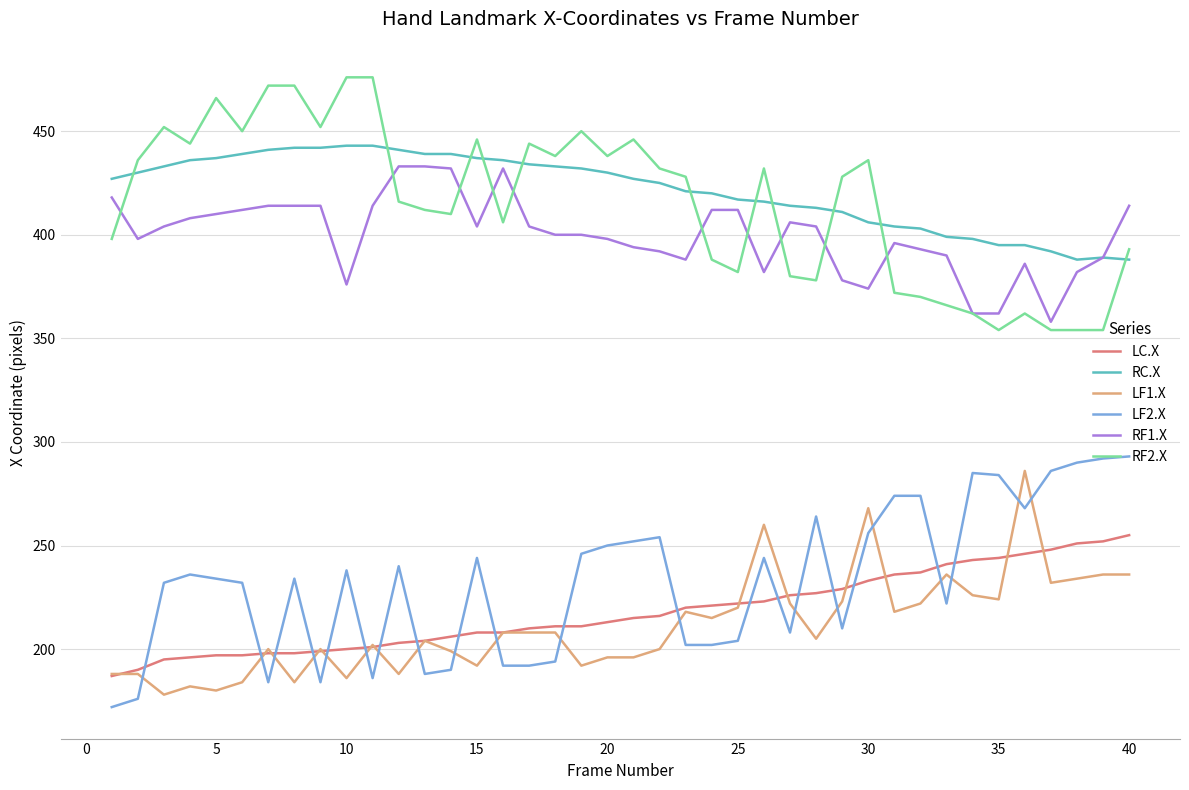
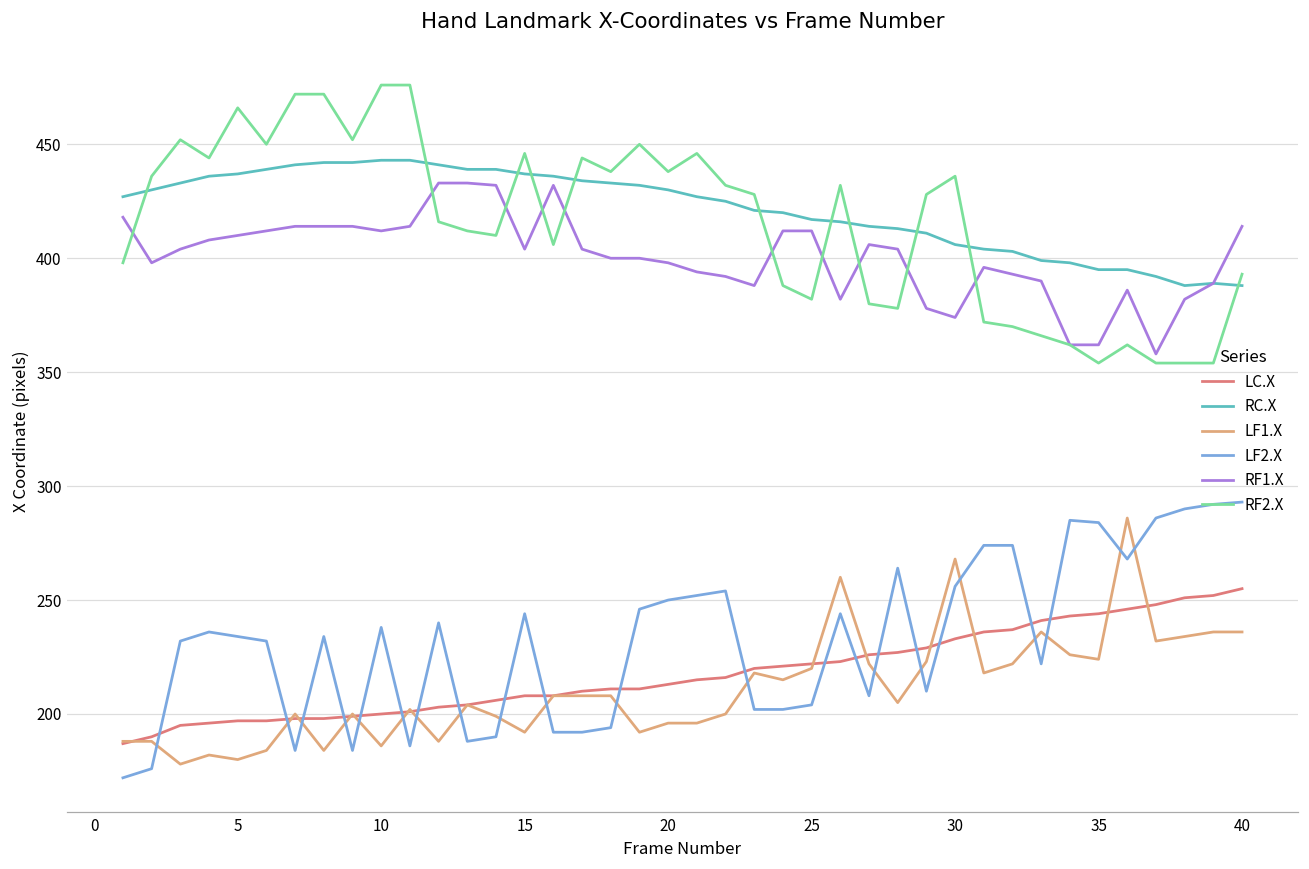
RF1.X, 10: 376 -> 412
